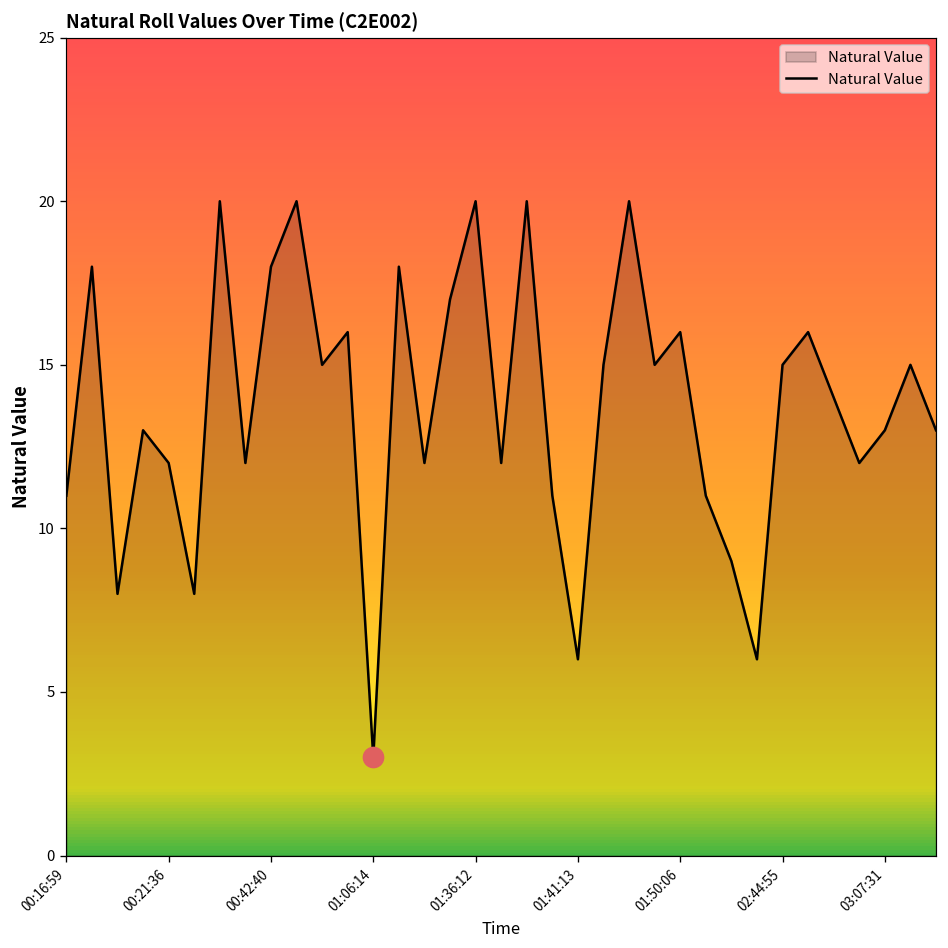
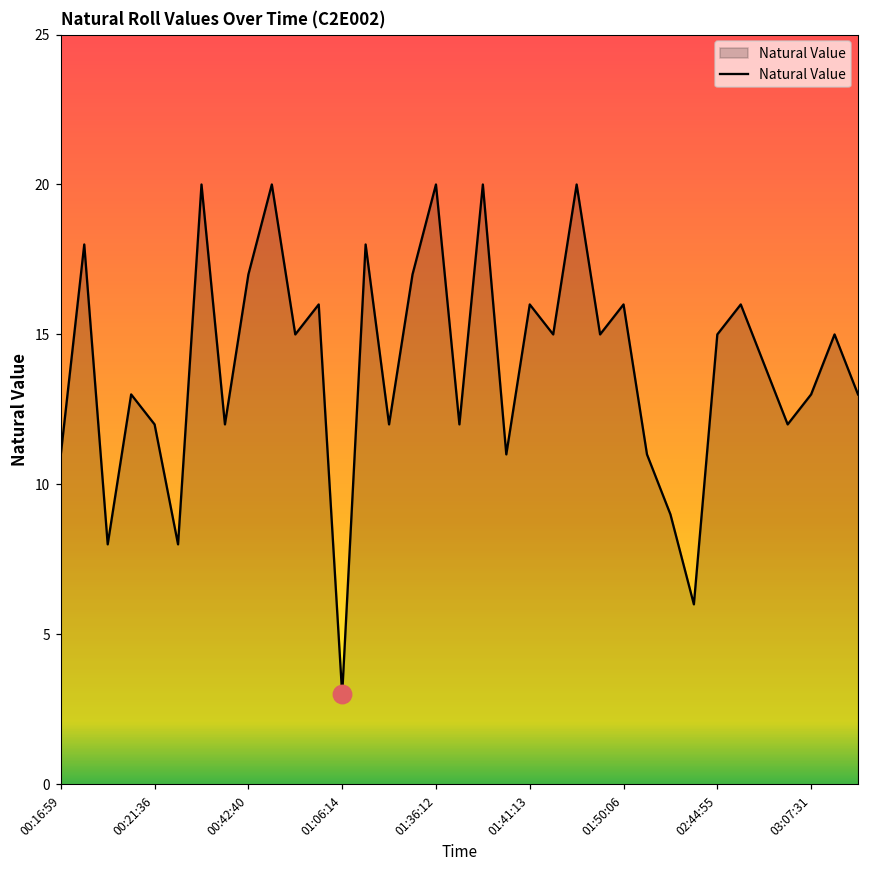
Natural Value, 00:42:40: 18 -> 17
Natural Value, 01:41:13: 6 -> 16
